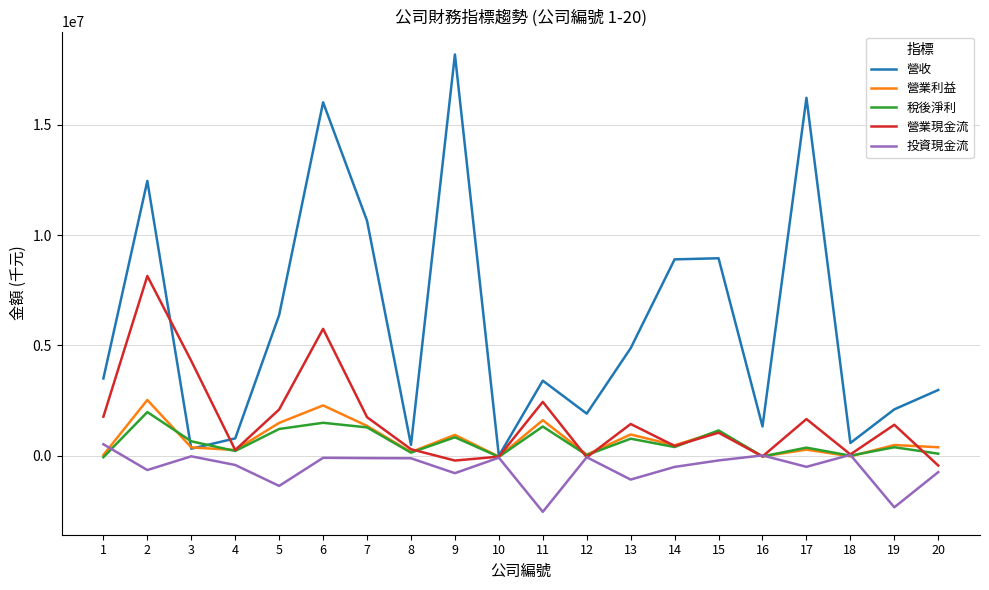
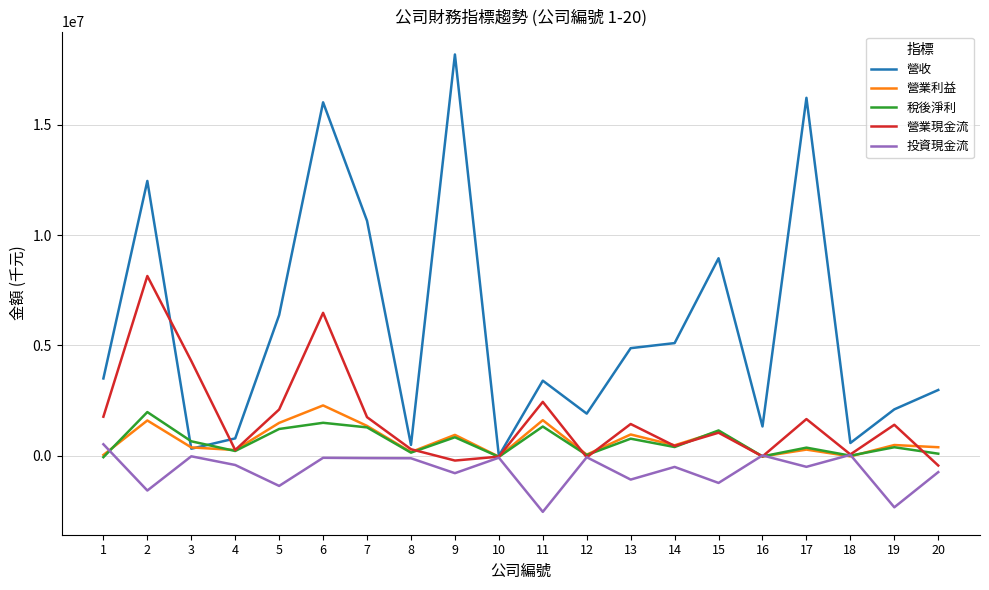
營業利益, 2: 2500000 -> 1600000
投資現金流, 2: -600000 -> -1600000
營業現金流, 6: 5800000 -> 6500000
營收, 14: 8900000 -> 5100000
投資現金流, 15: -200000 -> -1200000
